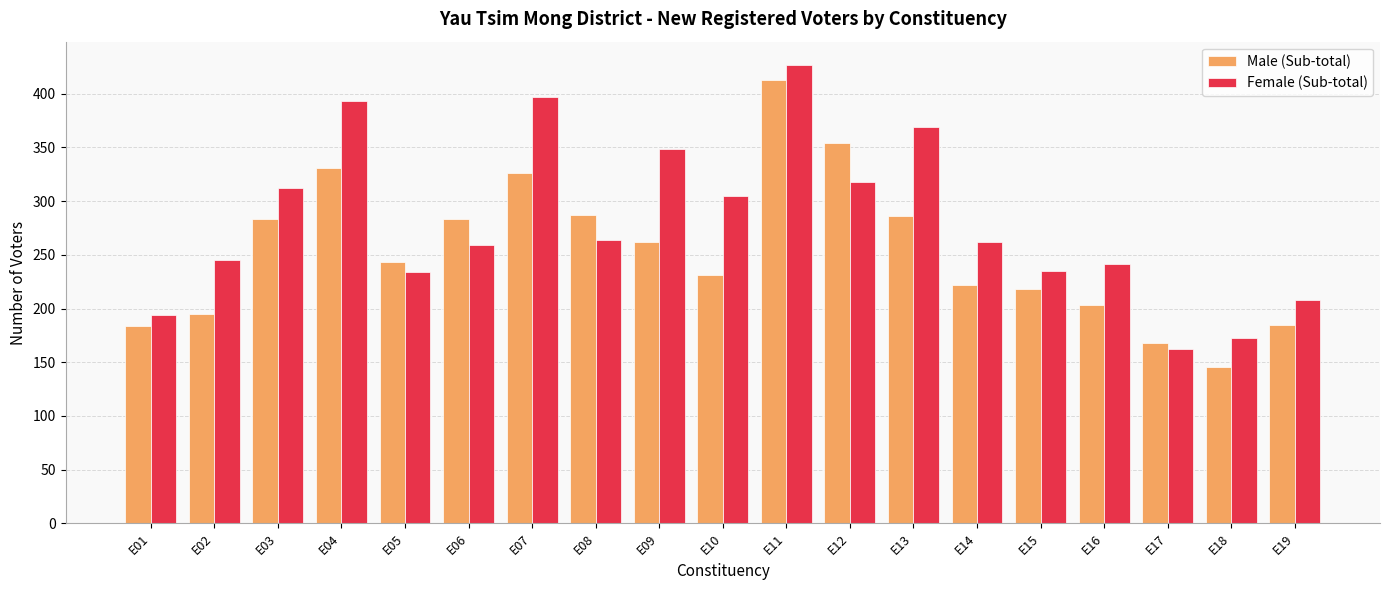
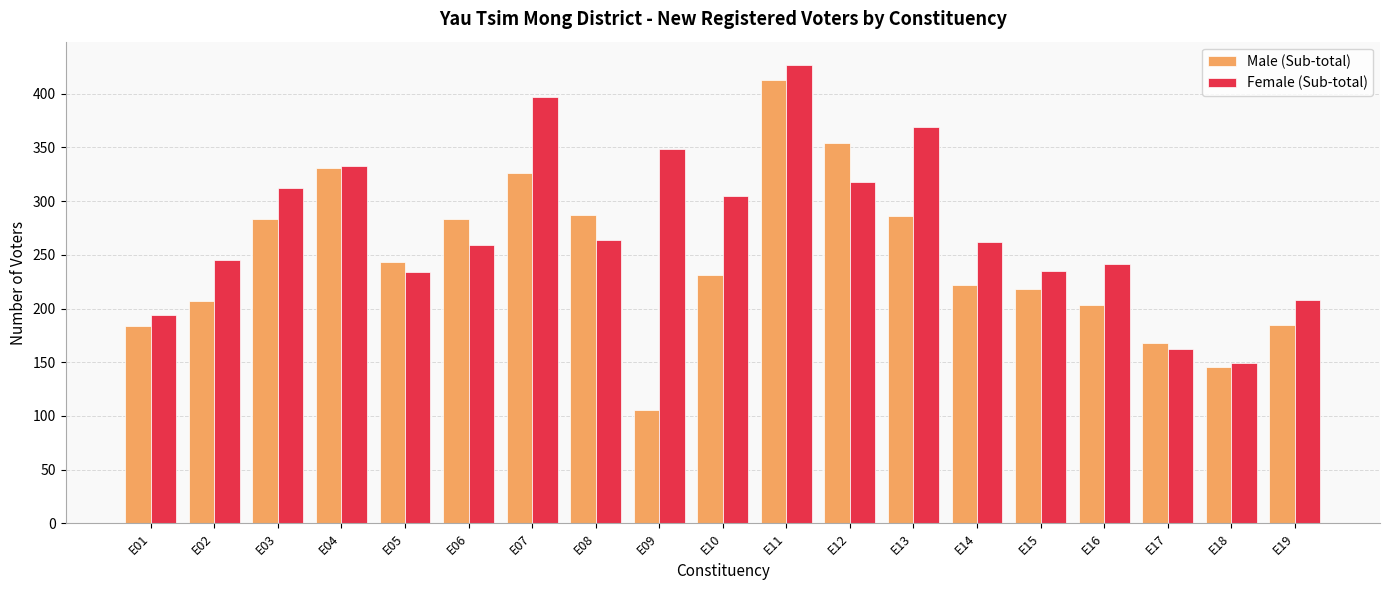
Male (Sub-total), E02: 195 -> 207
Female (Sub-total), E04: 393 -> 333
Male (Sub-total), E09: 262 -> 106
Female (Sub-total), E18: 173 -> 149
